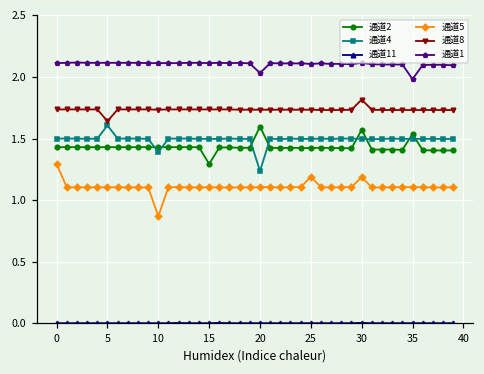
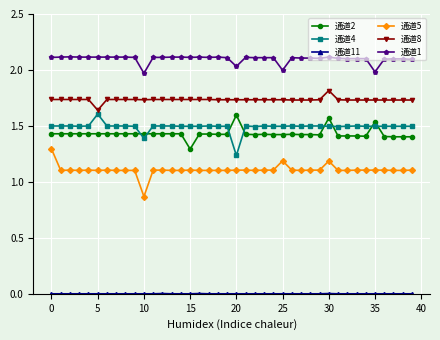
通道1, 10: 2.11 -> 1.97
通道1, 25: 2.11 -> 2.00
